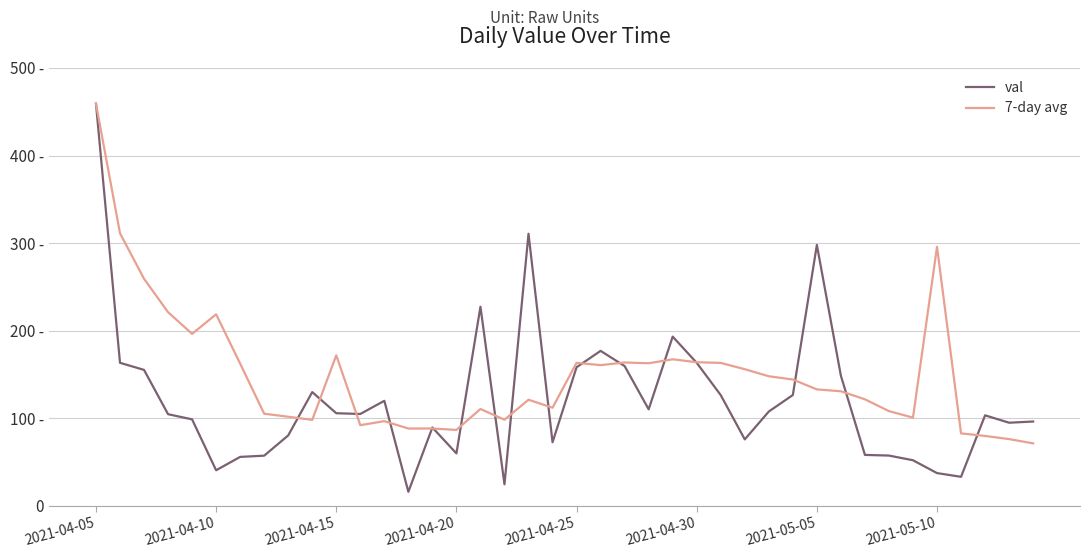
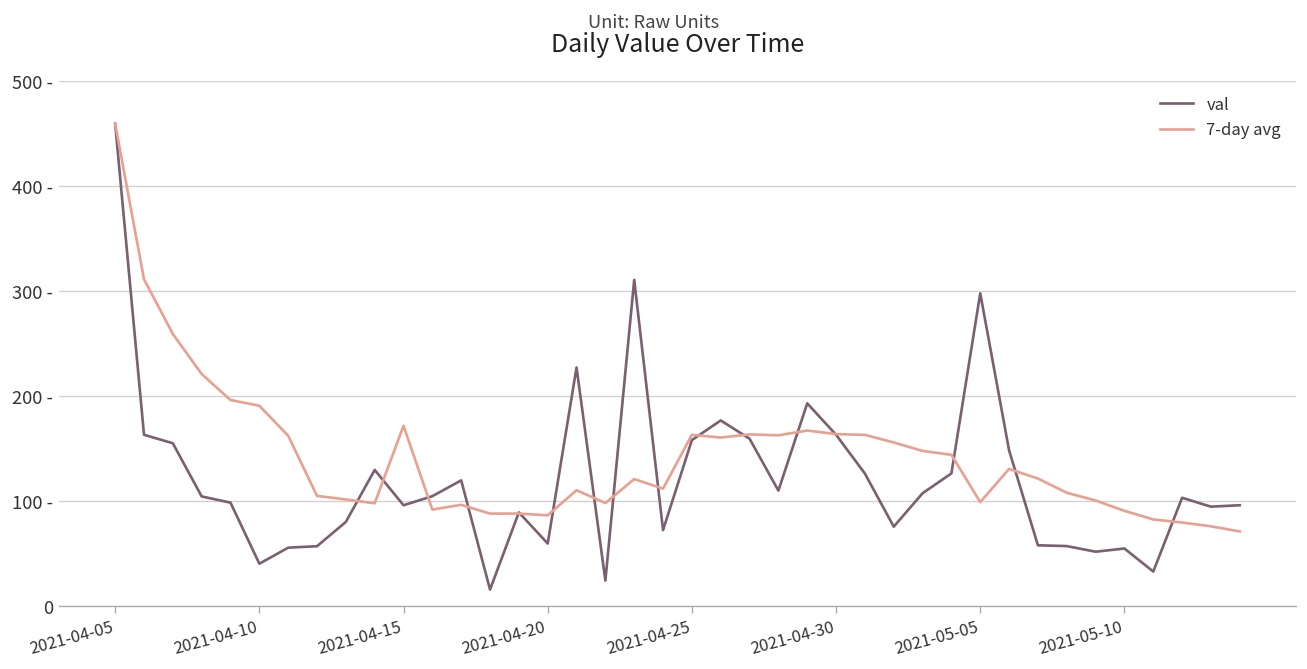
7-day avg, 2021-04-10: 220 - -> 190 -
val, 2021-04-15: 110 - -> 100 -
7-day avg, 2021-05-05: 130 - -> 100 -
val, 2021-05-10: 40 - -> 50 -
7-day avg, 2021-05-10: 300 - -> 90 -
